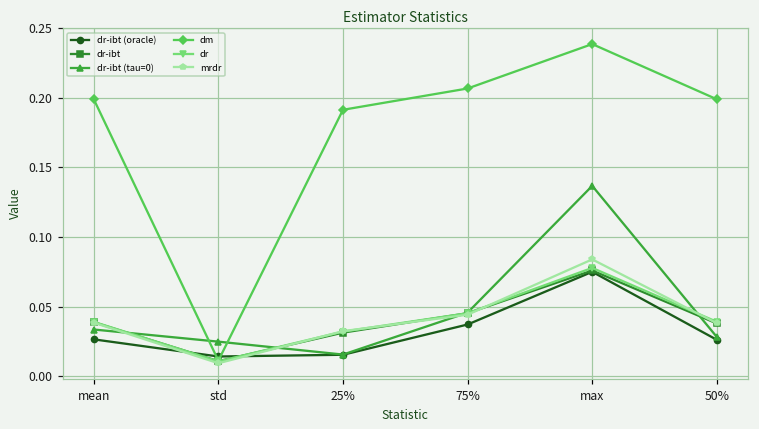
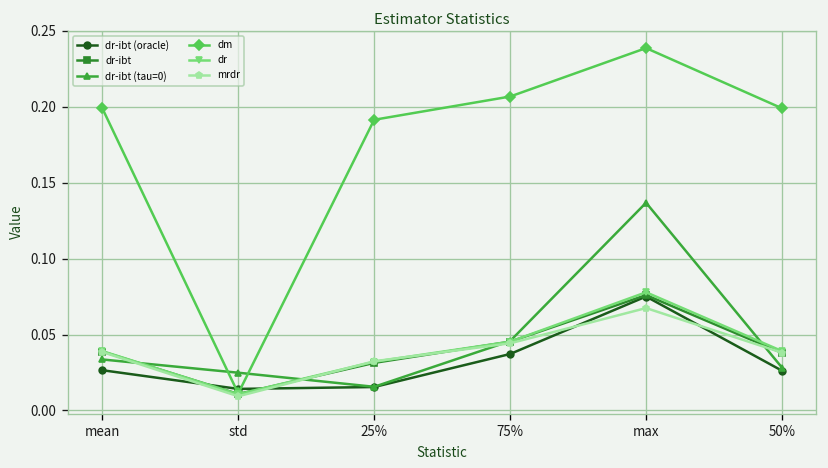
mrdr, max: 0.084 -> 0.067
